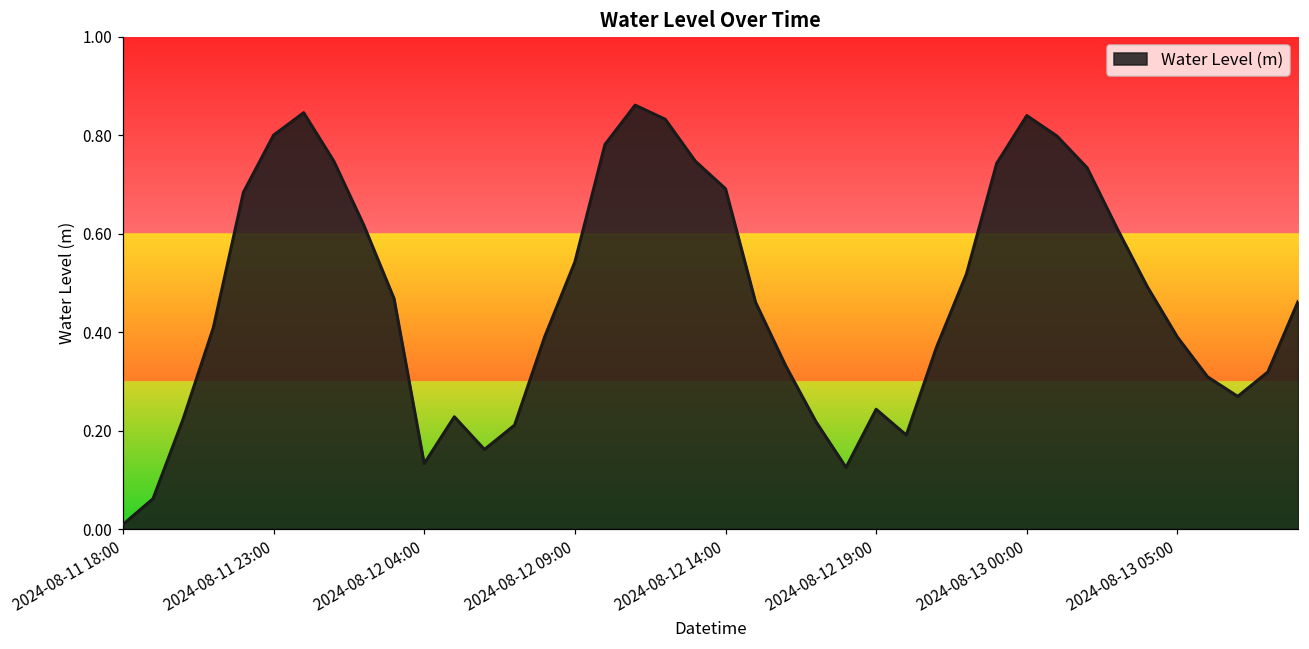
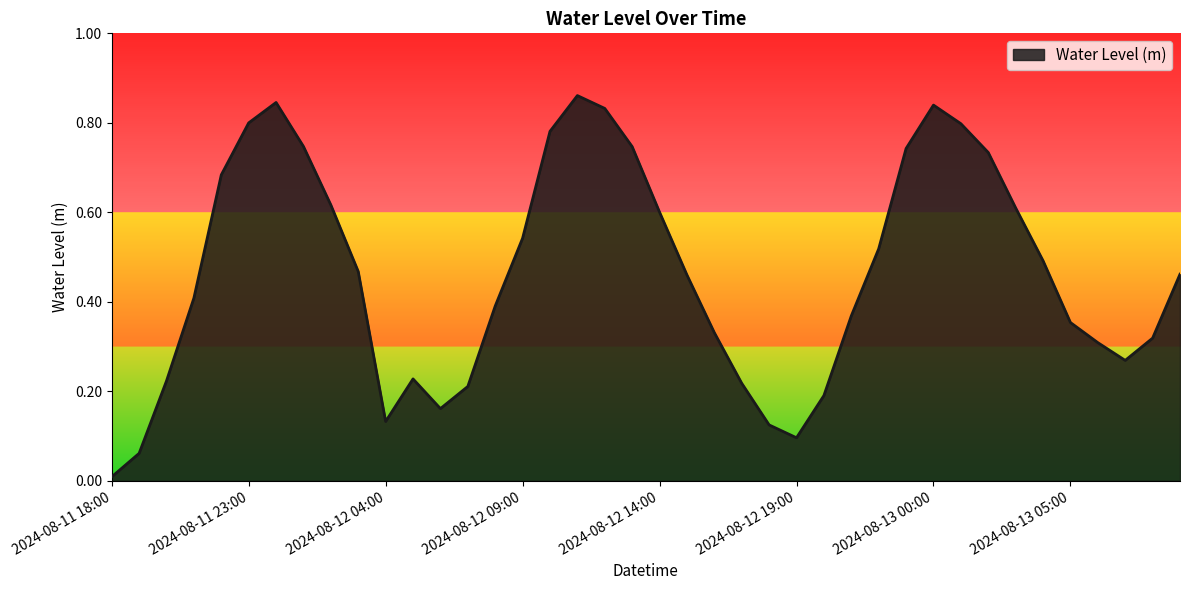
2024-08-12 14:00: 0.69 -> 0.60
2024-08-12 19:00: 0.24 -> 0.10
2024-08-13 05:00: 0.39 -> 0.35
